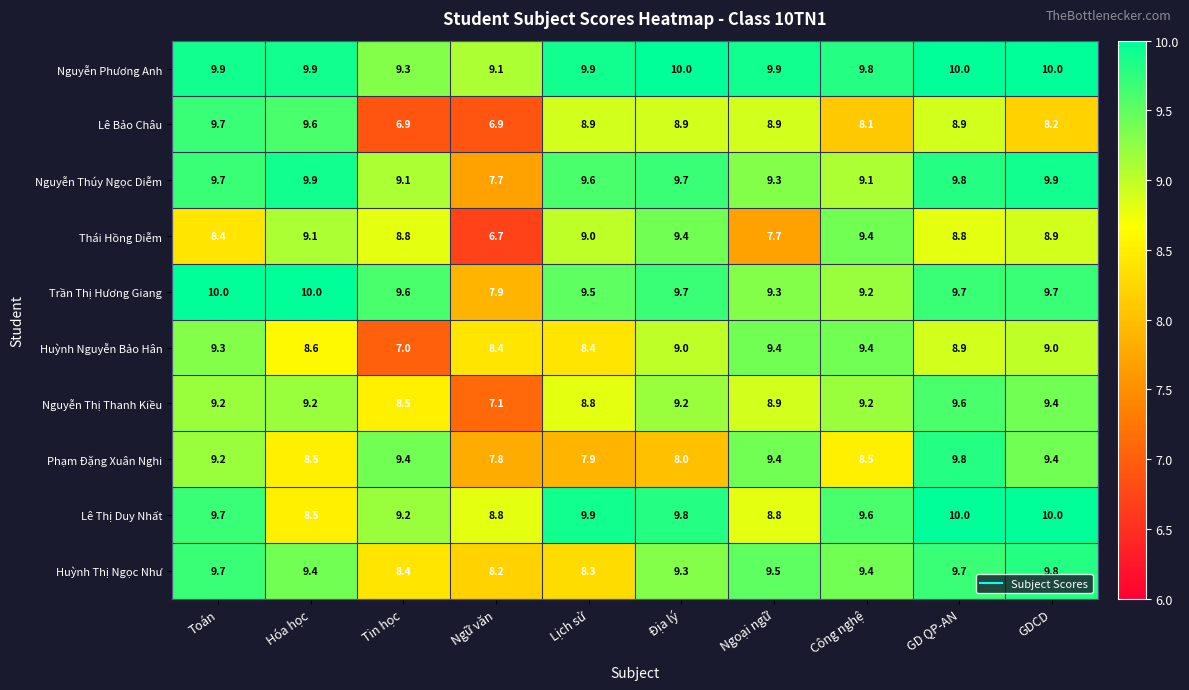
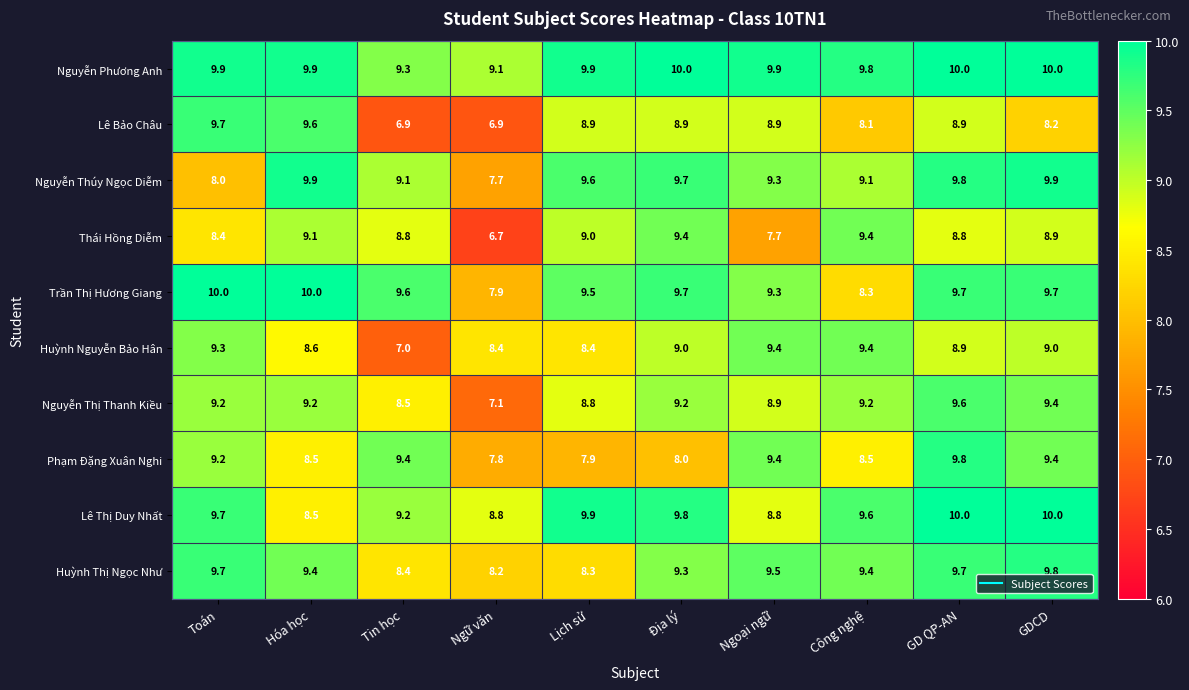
Nguyễn Thúy Ngọc Diễm, Toán: 9.7 -> 8.0
Trần Thị Hương Giang, Công nghệ: 9.2 -> 8.3
